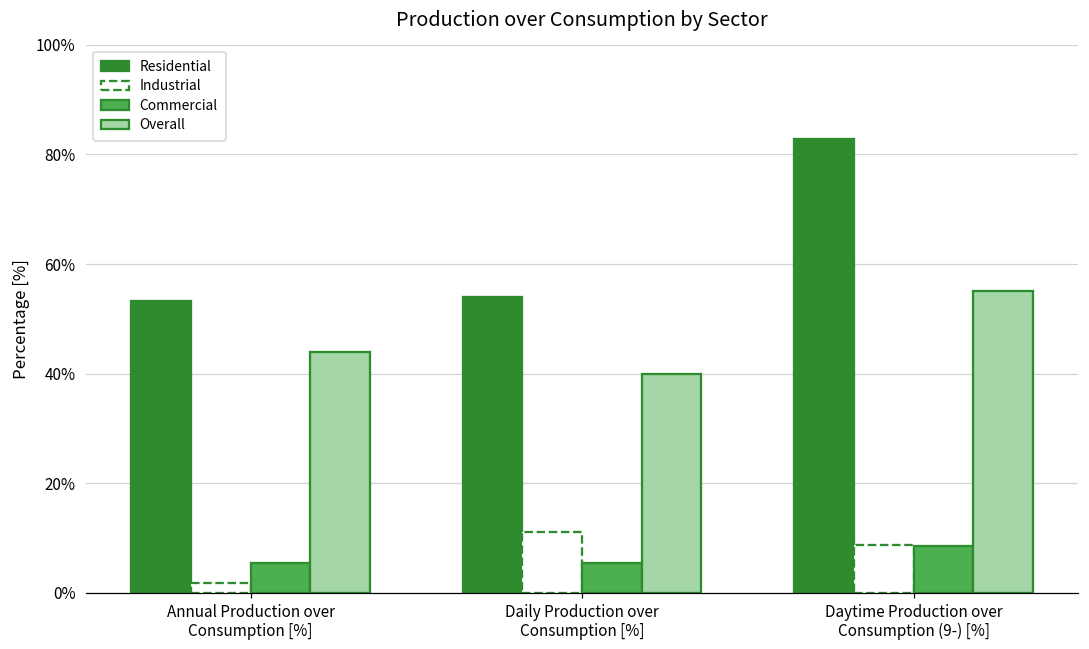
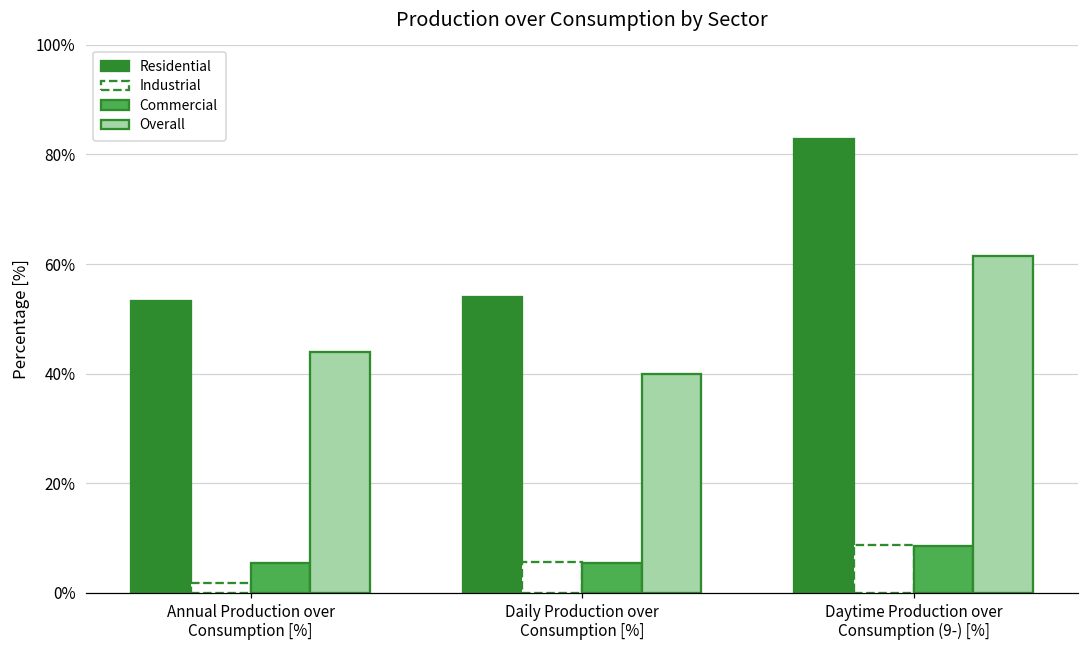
Industrial, Daily Production over Consumption [%]: 11% -> 6%
Overall, Daytime Production over Consumption (9-) [%]: 55% -> 61%
